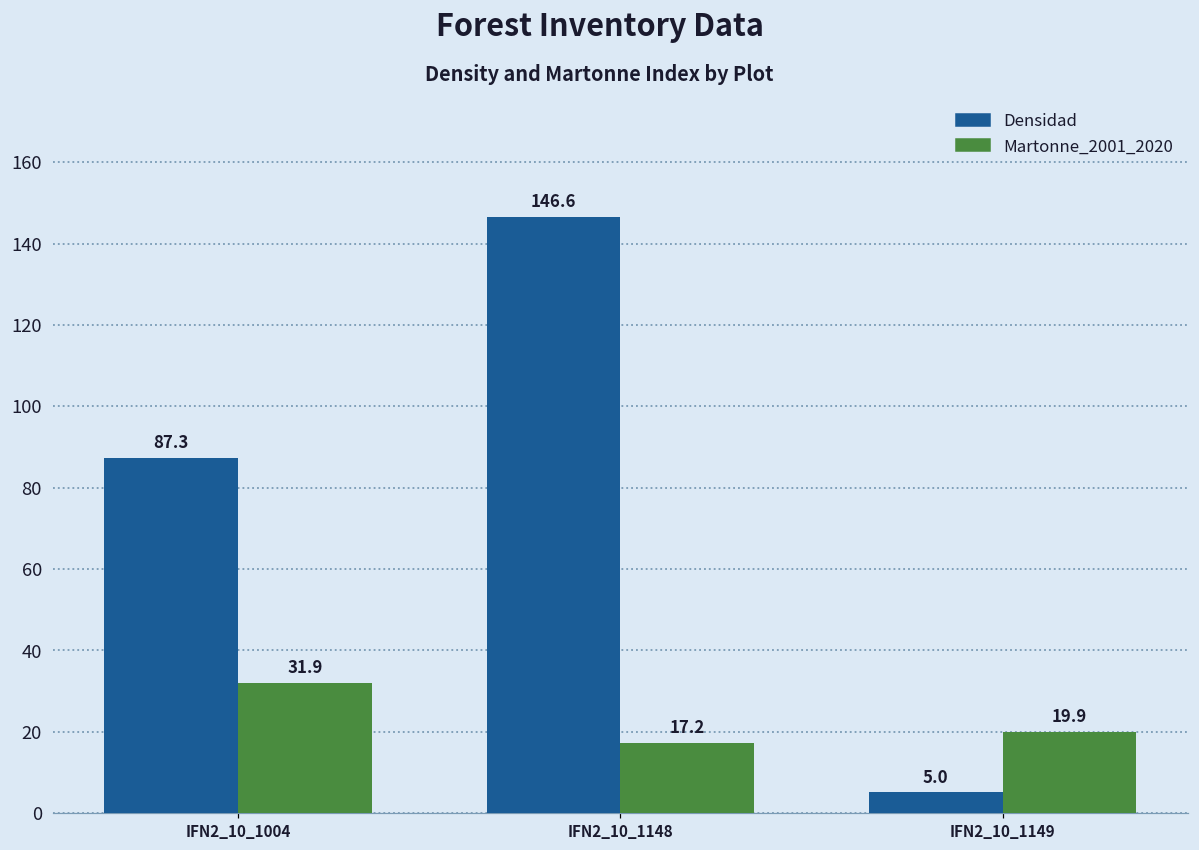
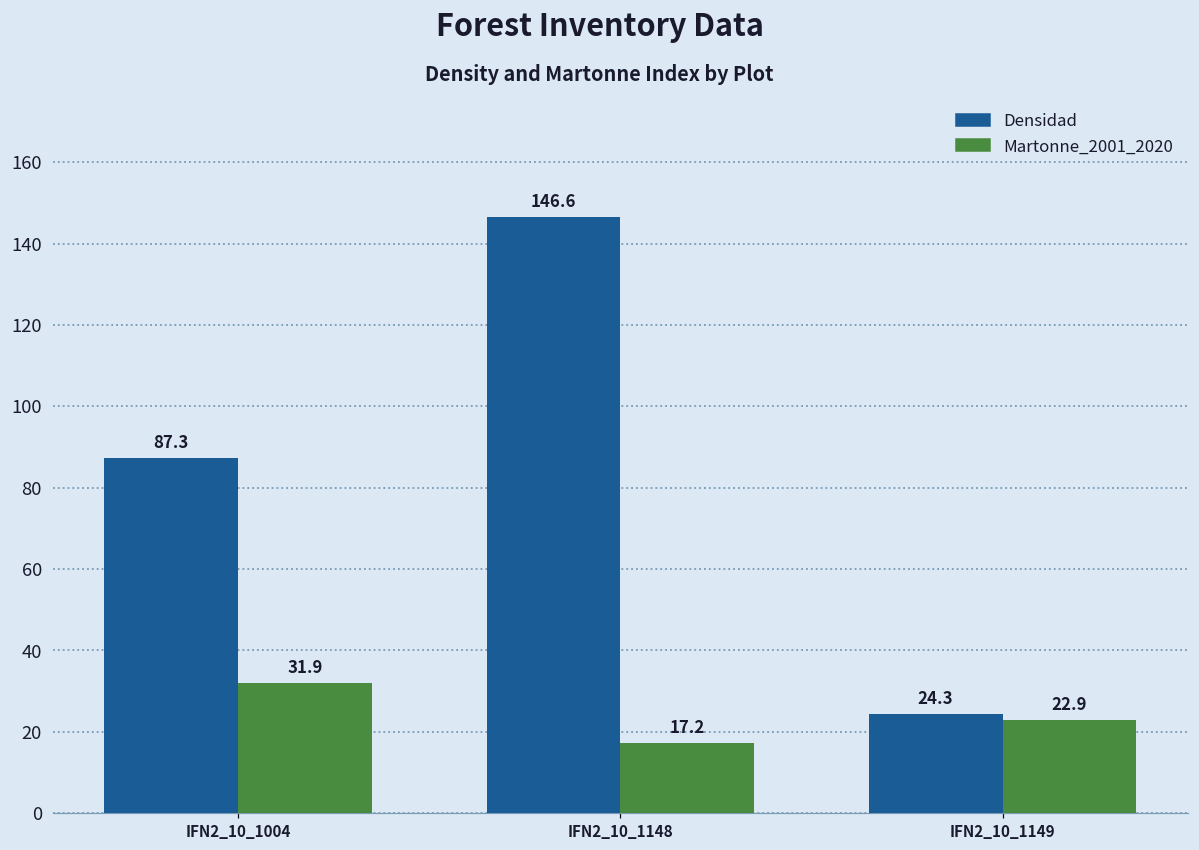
Densidad, IFN2_10_1149: 5.0 -> 24.3
Martonne_2001_2020, IFN2_10_1149: 19.9 -> 22.9
